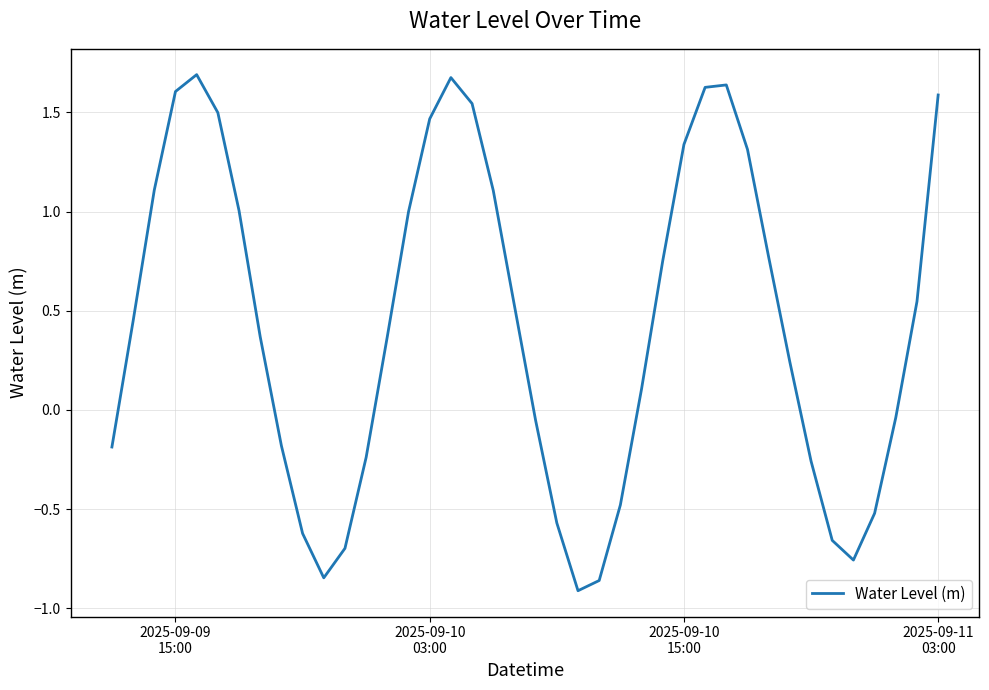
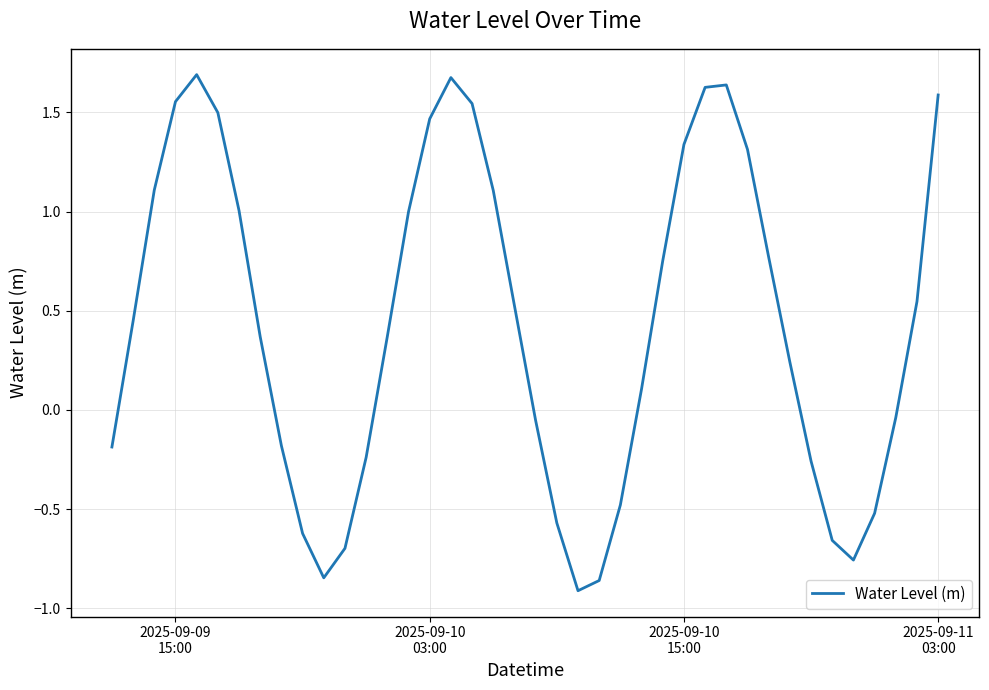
2025-09-09 15:00: 1.61 -> 1.55
